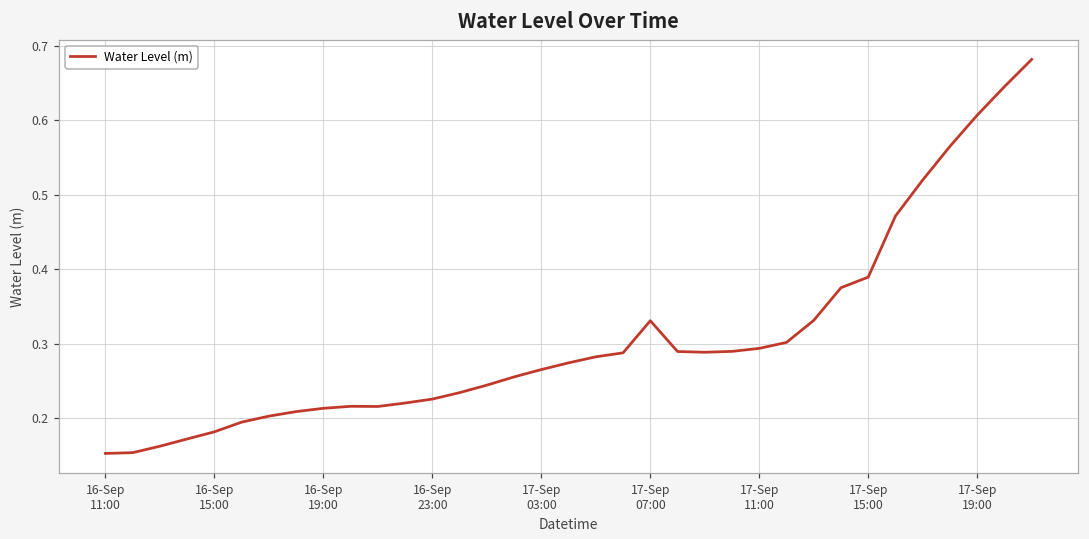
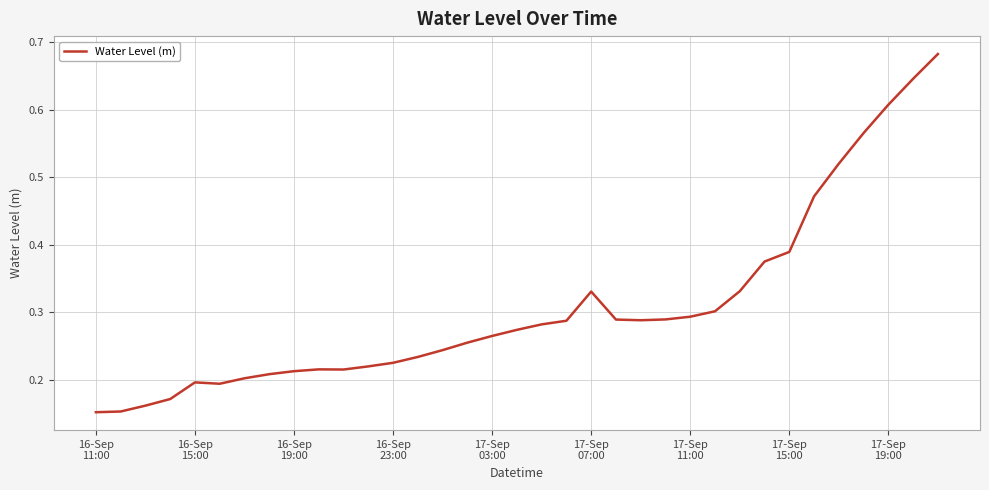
16-Sep 15:00: 0.18 -> 0.20
